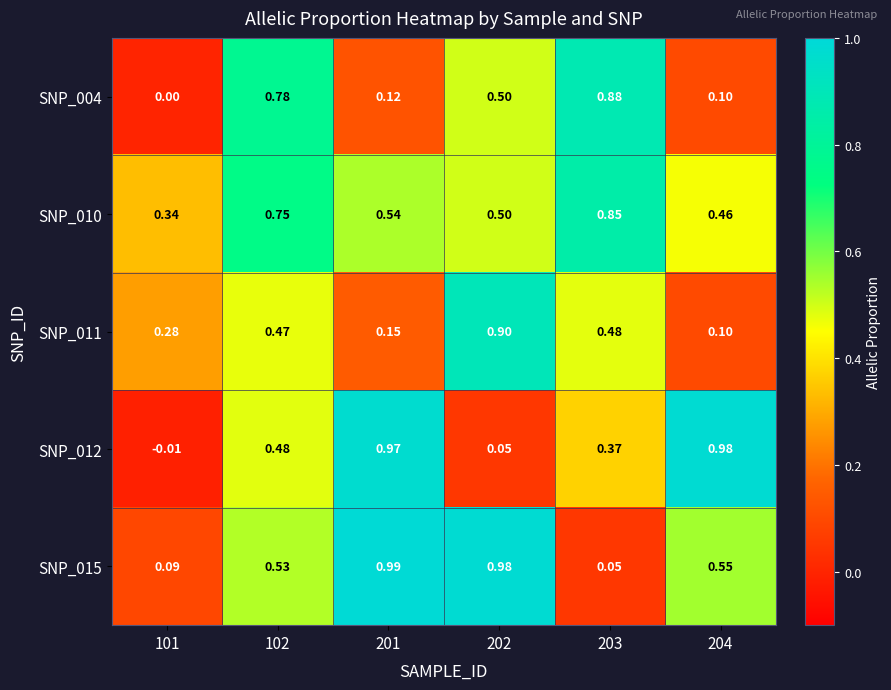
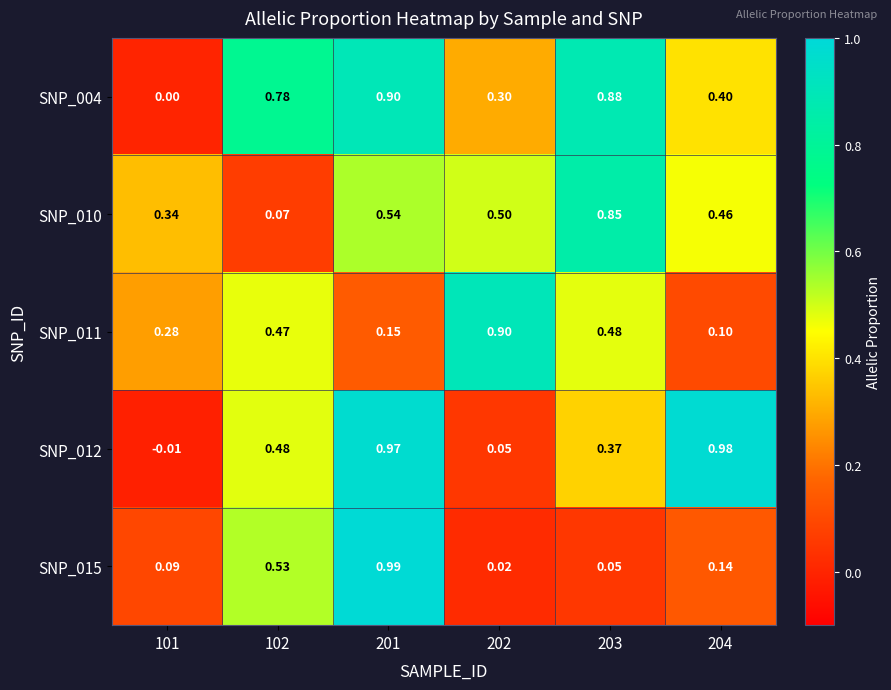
SNP_004, 201: 0.12 -> 0.90
SNP_004, 202: 0.50 -> 0.30
SNP_004, 204: 0.10 -> 0.40
SNP_010, 102: 0.75 -> 0.07
SNP_015, 202: 0.98 -> 0.02
SNP_015, 204: 0.55 -> 0.14
